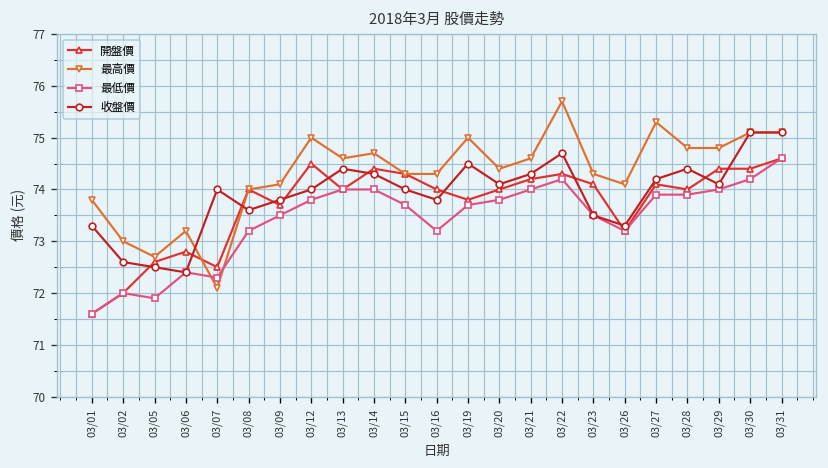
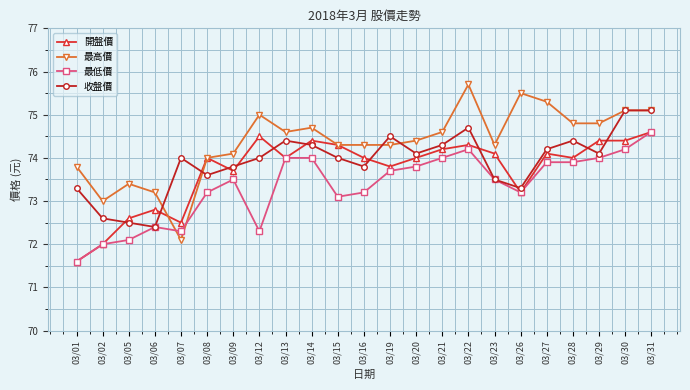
最高價, 03/05: 72.7 -> 73.4
最低價, 03/05: 71.9 -> 72.1
最低價, 03/12: 73.8 -> 72.3
最低價, 03/15: 73.7 -> 73.1
最高價, 03/19: 75.0 -> 74.3
最高價, 03/26: 74.1 -> 75.5
